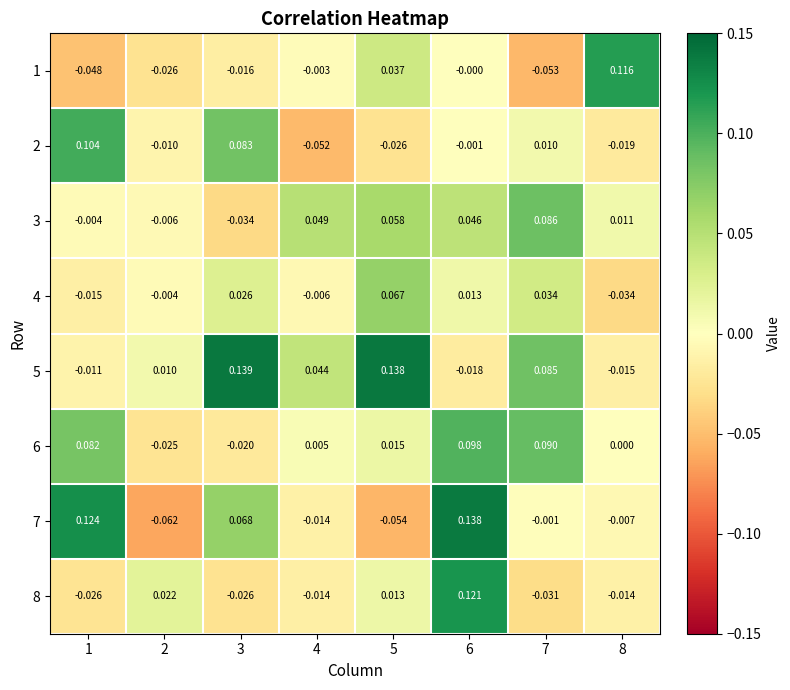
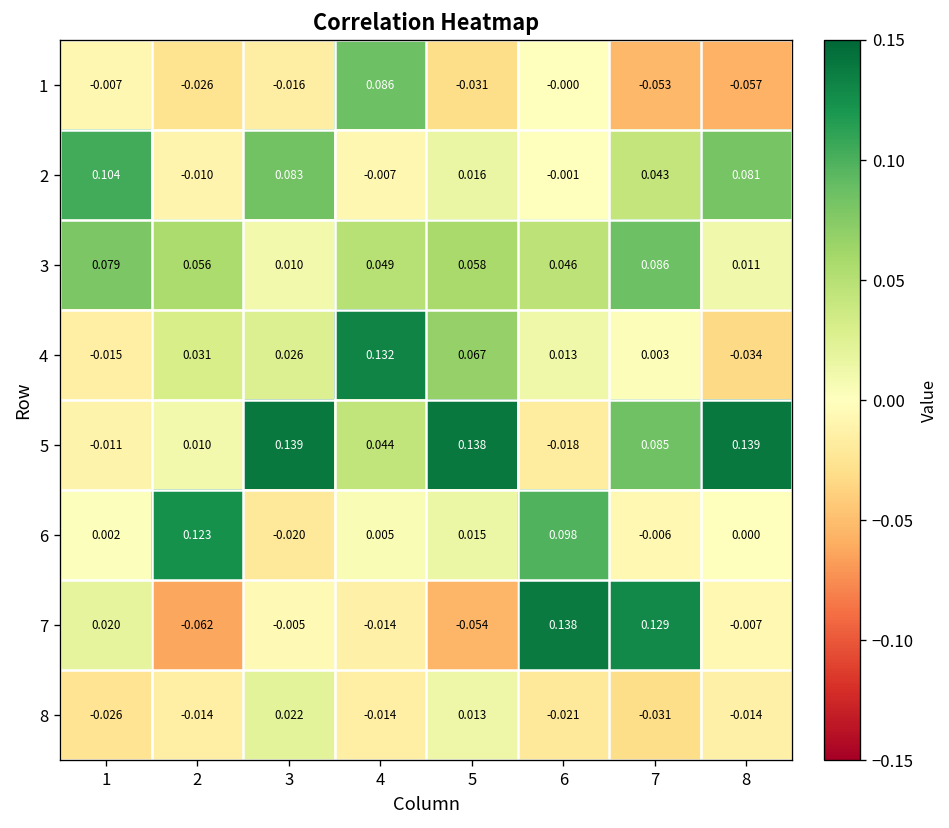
1, 1: -0.048 -> -0.007
1, 4: -0.003 -> 0.086
1, 5: 0.037 -> -0.031
1, 8: 0.116 -> -0.057
2, 4: -0.052 -> -0.007
2, 5: -0.026 -> 0.016
2, 7: 0.010 -> 0.043
2, 8: -0.019 -> 0.081
3, 1: -0.004 -> 0.079
3, 2: -0.006 -> 0.056
3, 3: -0.034 -> 0.010
4, 2: -0.004 -> 0.031
4, 4: -0.006 -> 0.132
4, 7: 0.034 -> 0.003
5, 8: -0.015 -> 0.139
6, 1: 0.082 -> 0.002
6, 2: -0.025 -> 0.123
6, 7: 0.090 -> -0.006
7, 1: 0.124 -> 0.020
7, 3: 0.068 -> -0.005
7, 7: -0.001 -> 0.129
8, 2: 0.022 -> -0.014
8, 3: -0.026 -> 0.022
8, 6: 0.121 -> -0.021
